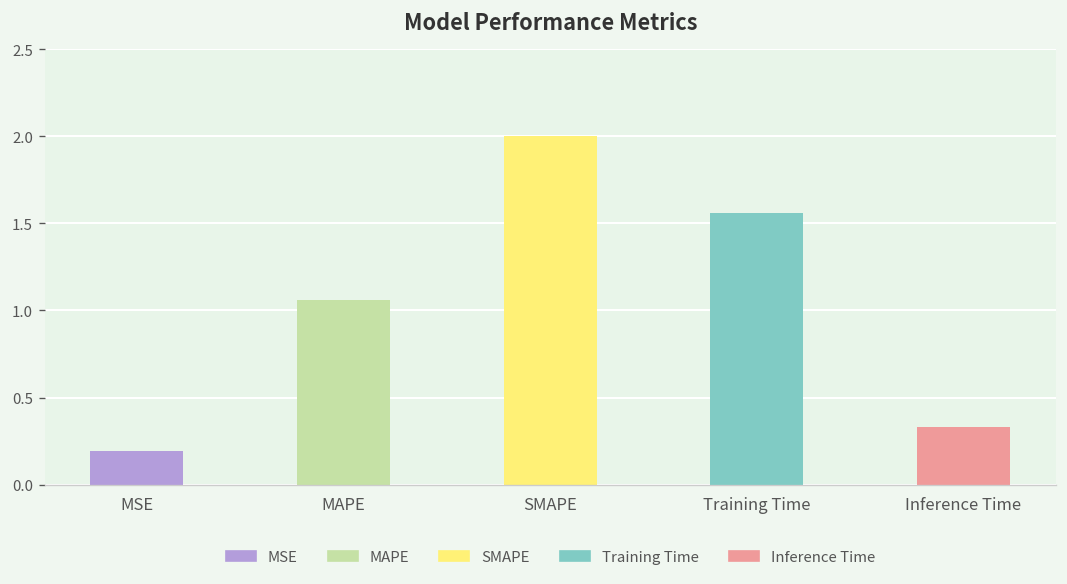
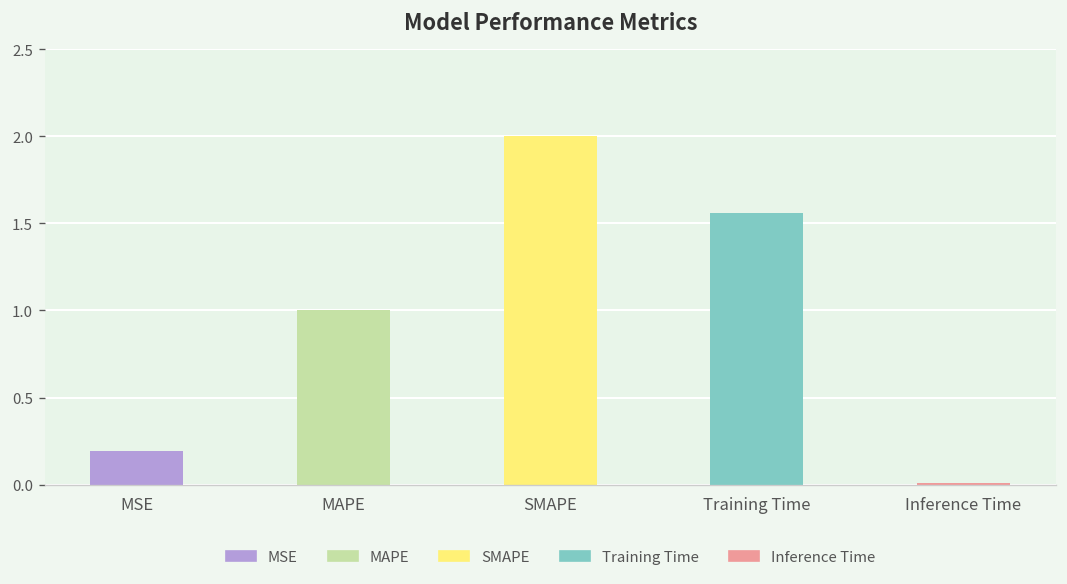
MAPE: 1.06 -> 1.00
Inference Time: 0.33 -> 0.01
